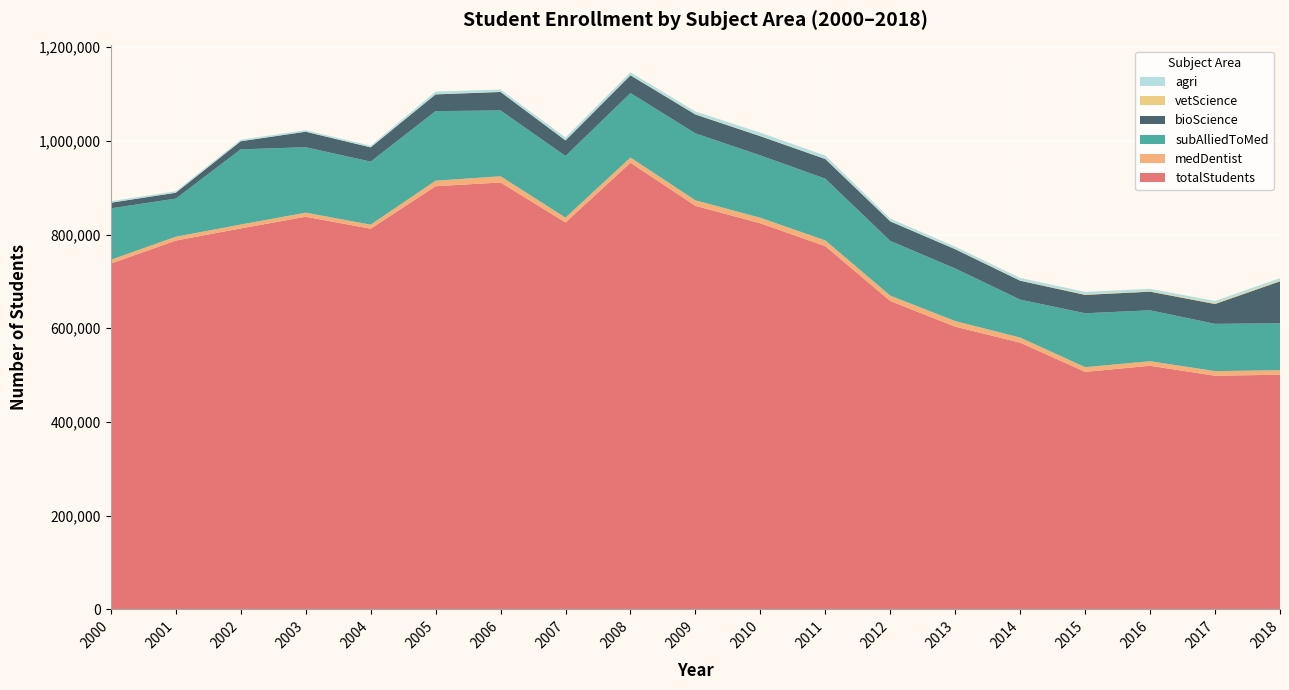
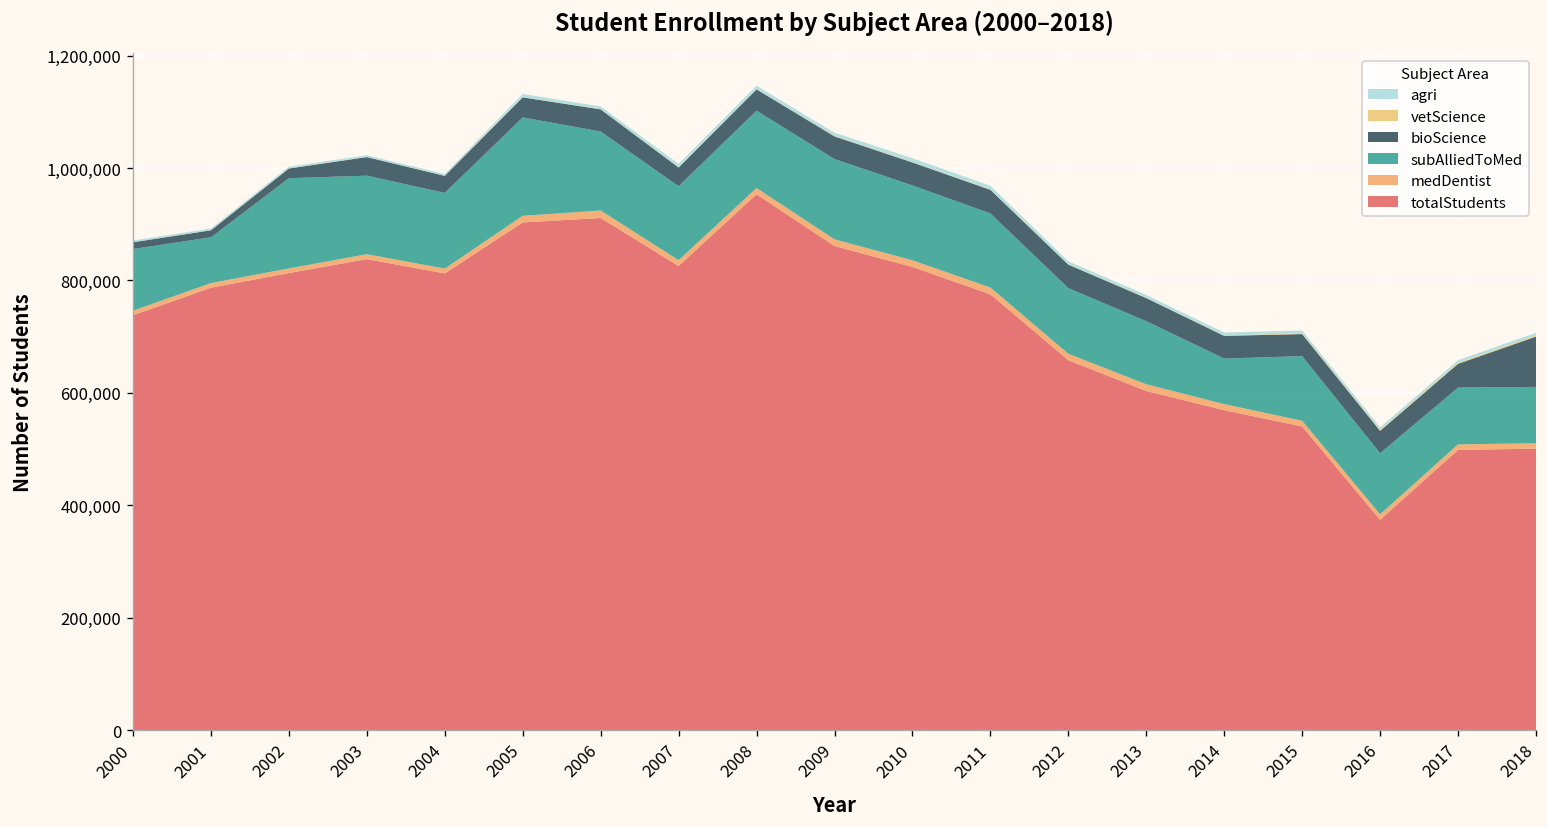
subAlliedToMed, 2005: 150,000 -> 180,000
totalStudents, 2015: 510,000 -> 540,000
totalStudents, 2016: 520,000 -> 370,000
